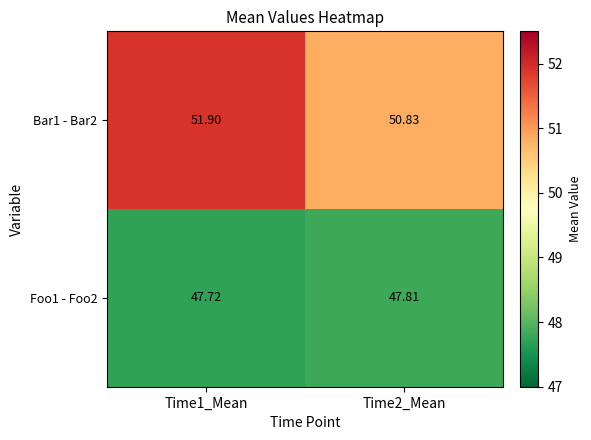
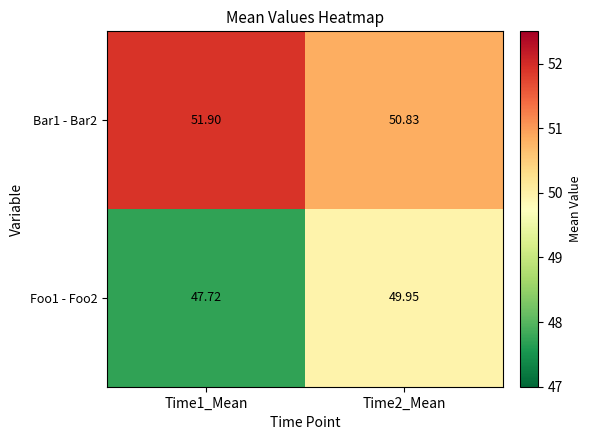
Foo1 - Foo2, Time2_Mean: 47.81 -> 49.95
